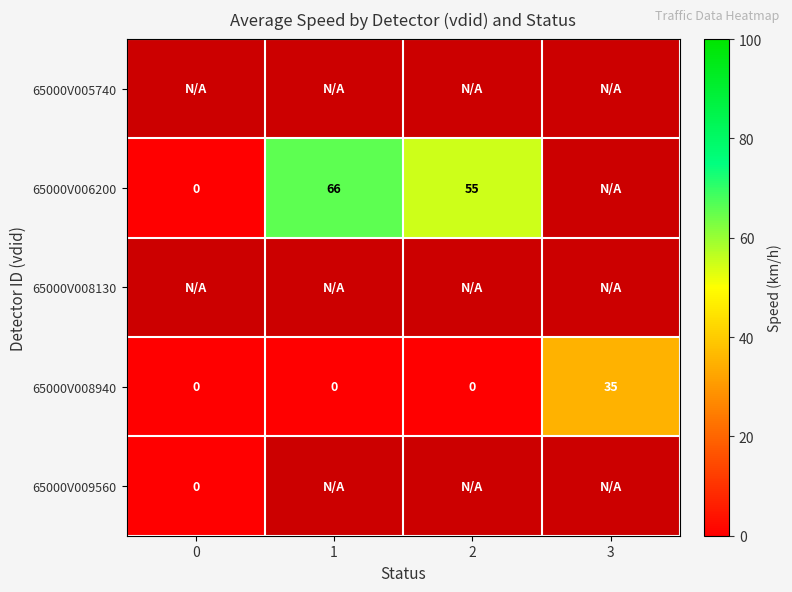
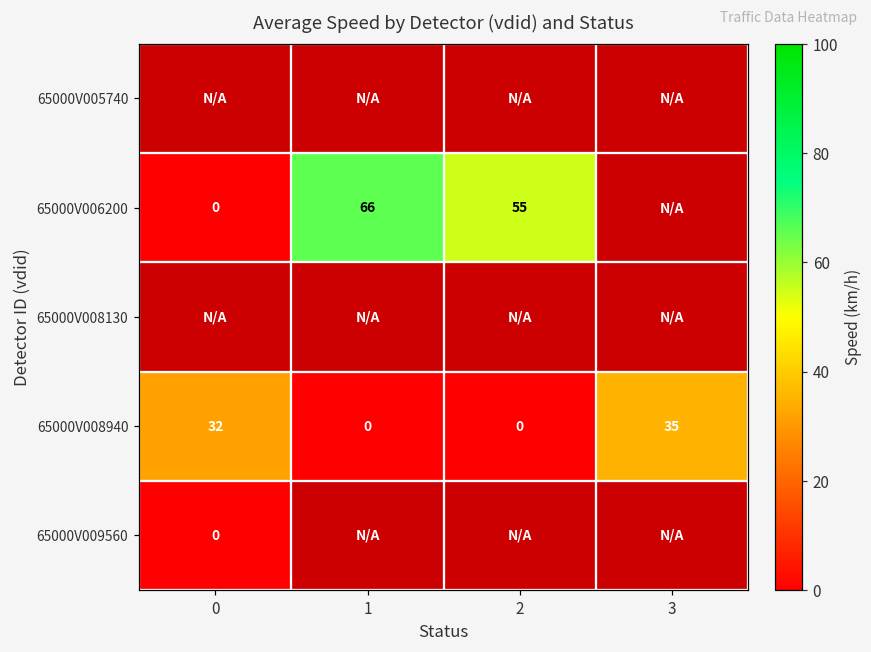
65000V008940, 0: 0 -> 32
